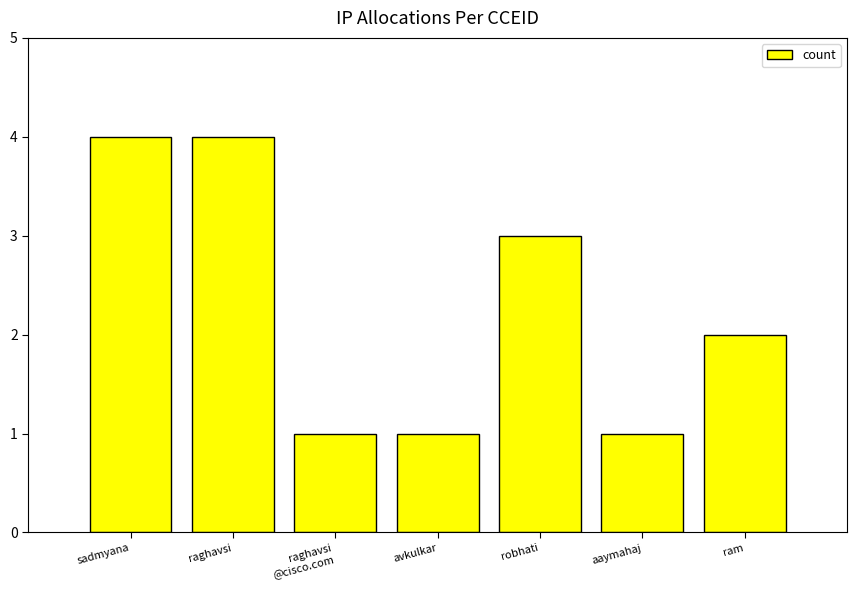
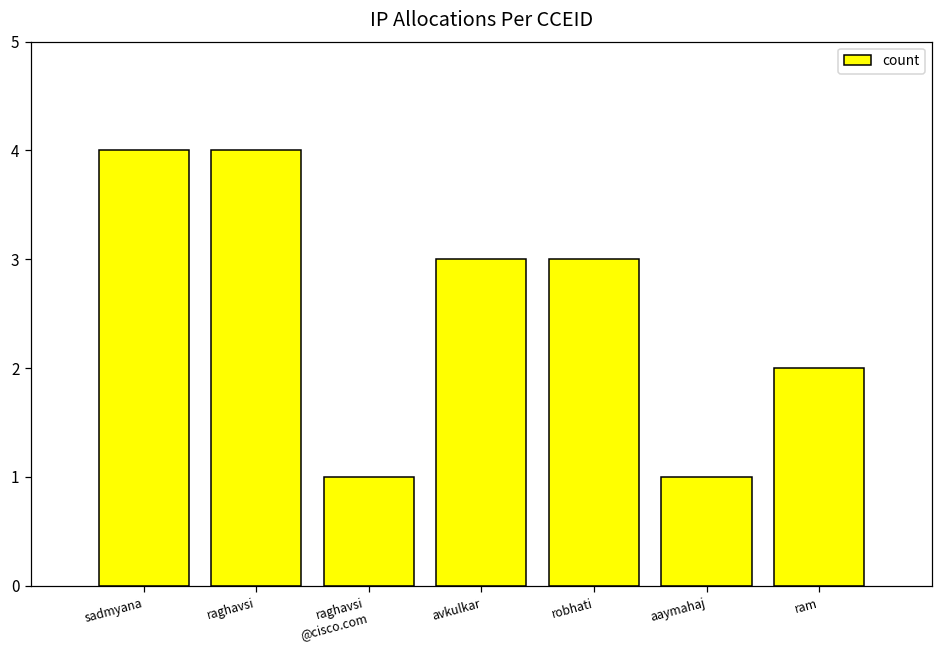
avkulkar: 1 -> 3
